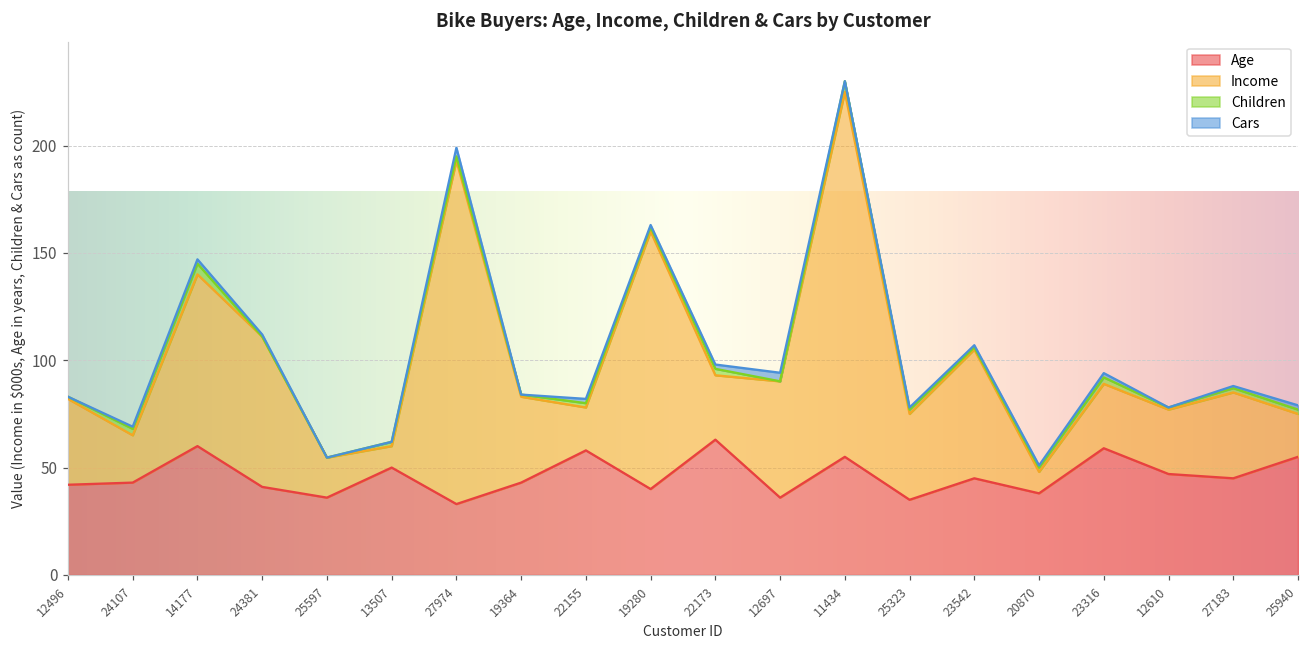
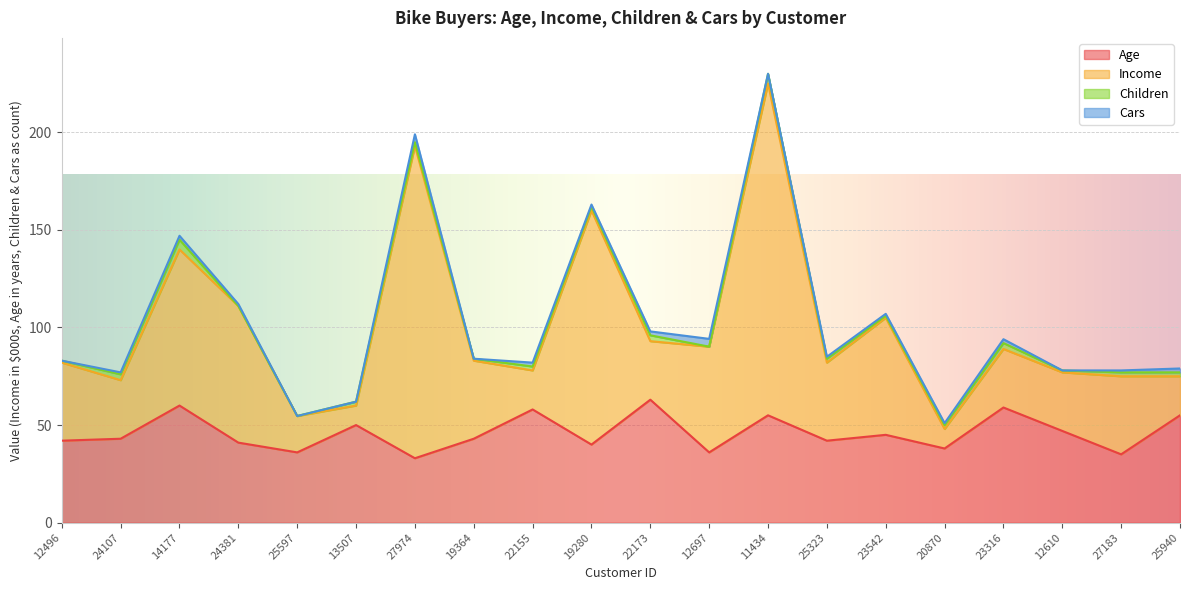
Income, 24107: 22 -> 30
Age, 25323: 35 -> 42
Age, 27183: 45 -> 35
